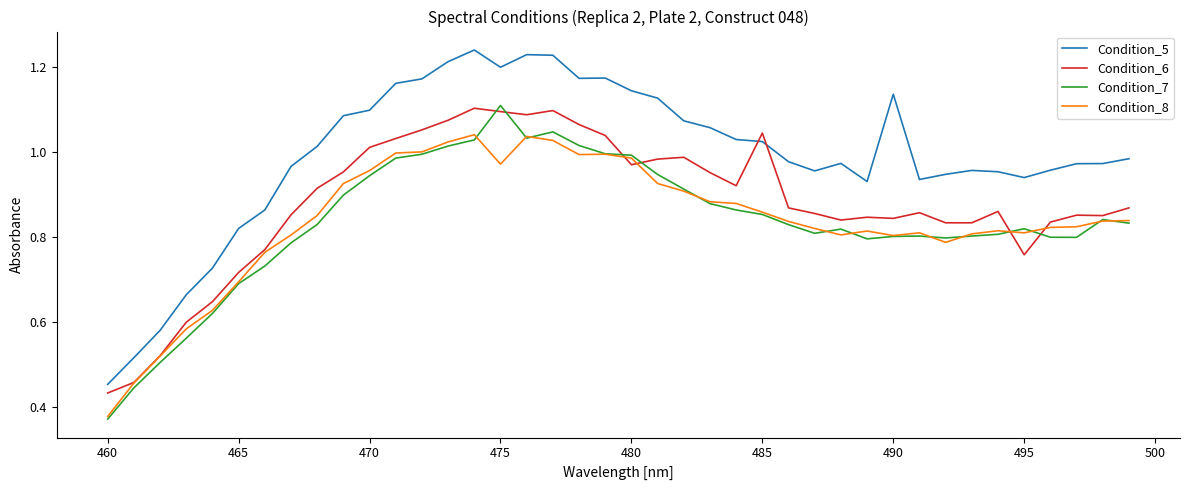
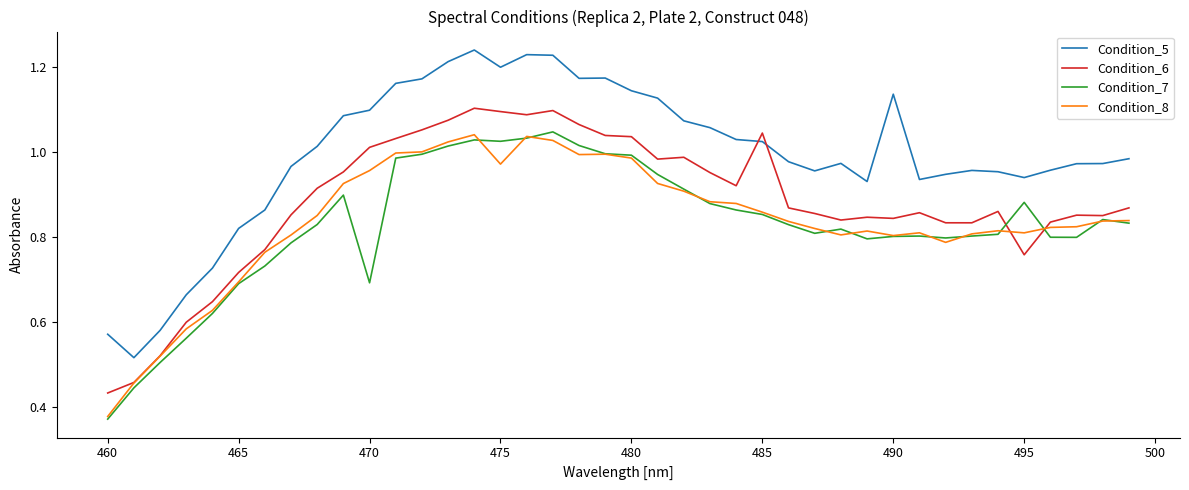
Condition_5, 460: 0.45 -> 0.57
Condition_7, 470: 0.95 -> 0.69
Condition_7, 475: 1.11 -> 1.03
Condition_6, 480: 0.97 -> 1.04
Condition_7, 495: 0.82 -> 0.88
